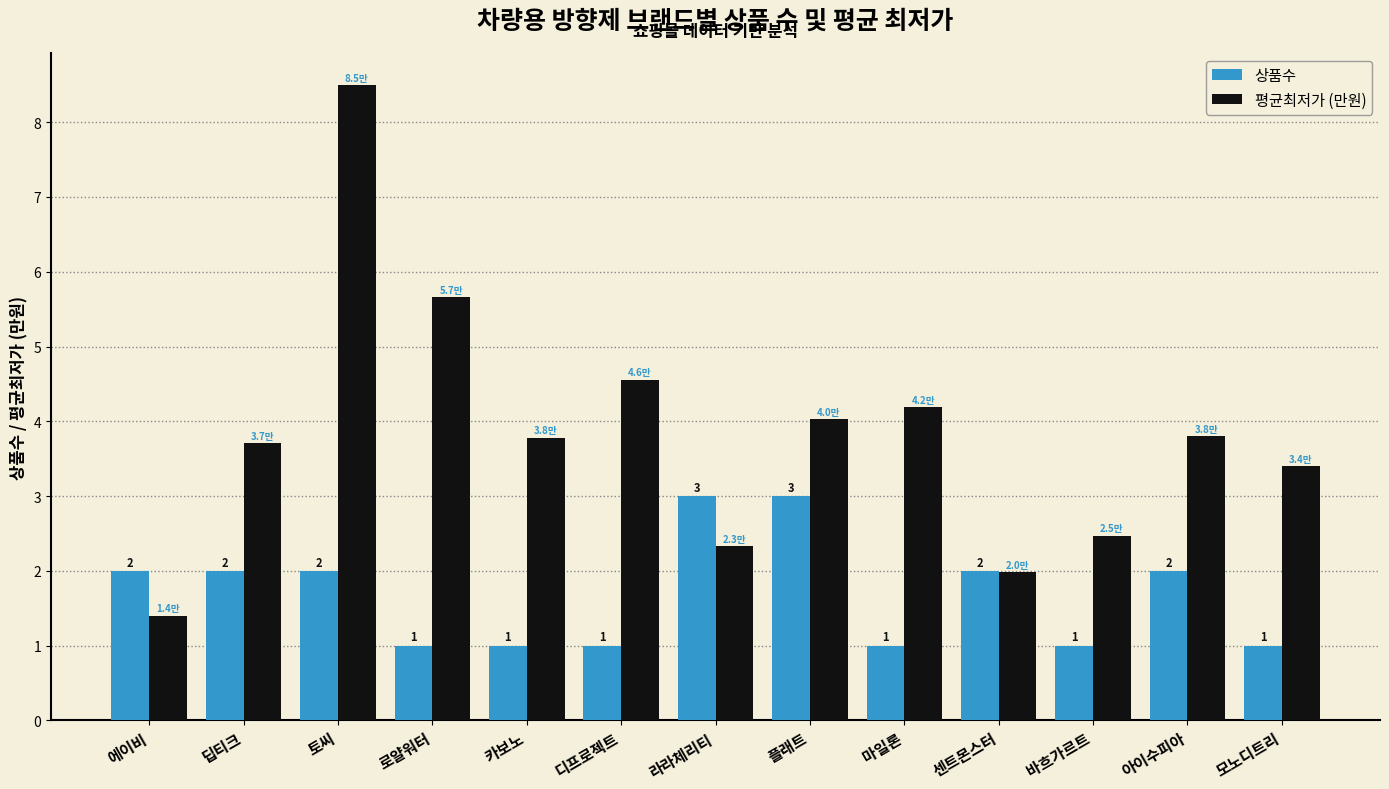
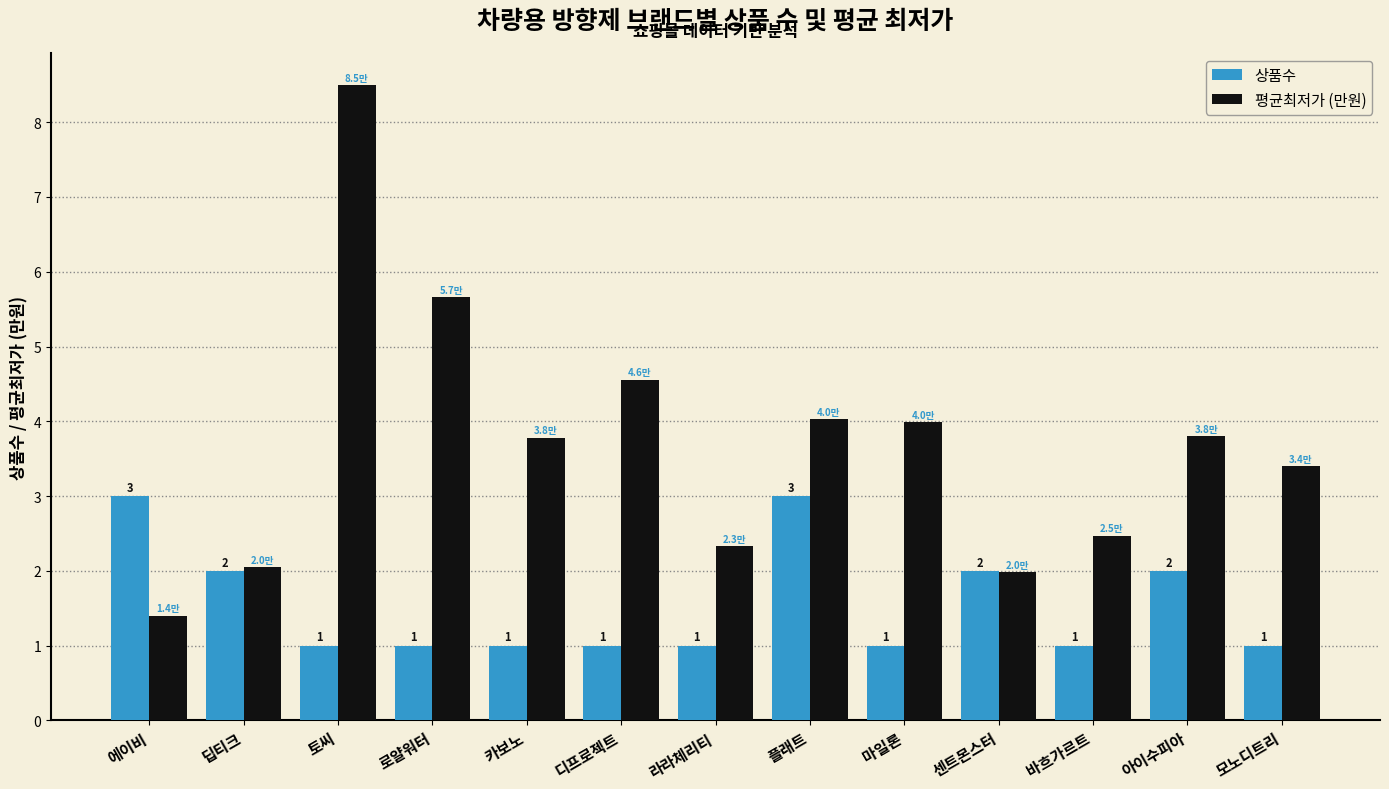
상품수, 에이비: 2 -> 3
평균최저가 (만원), 딥티크: 3.7만 -> 2.0만
상품수, 토씨: 2 -> 1
상품수, 라라체리티: 3 -> 1
평균최저가 (만원), 마일론: 4.2만 -> 4.0만
